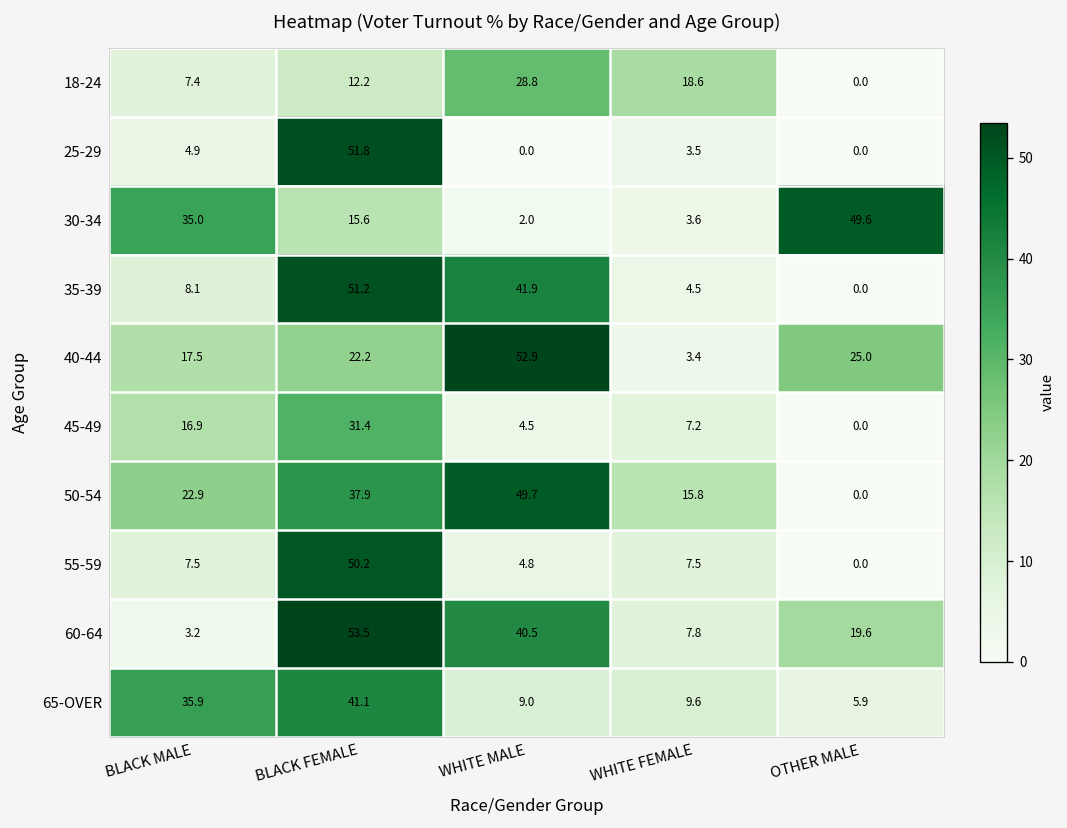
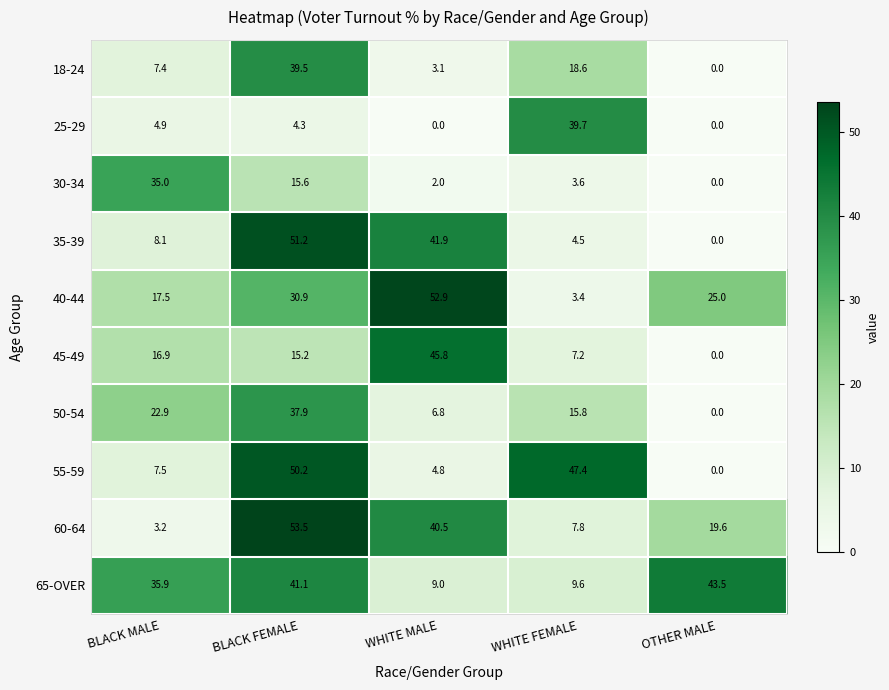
18-24, BLACK FEMALE: 12.2 -> 39.5
18-24, WHITE MALE: 28.8 -> 3.1
25-29, BLACK FEMALE: 51.8 -> 4.3
25-29, WHITE FEMALE: 3.5 -> 39.7
30-34, OTHER MALE: 49.6 -> 0.0
40-44, BLACK FEMALE: 22.2 -> 30.9
45-49, BLACK FEMALE: 31.4 -> 15.2
45-49, WHITE MALE: 4.5 -> 45.8
50-54, WHITE MALE: 49.7 -> 6.8
55-59, WHITE FEMALE: 7.5 -> 47.4
65-OVER, OTHER MALE: 5.9 -> 43.5
